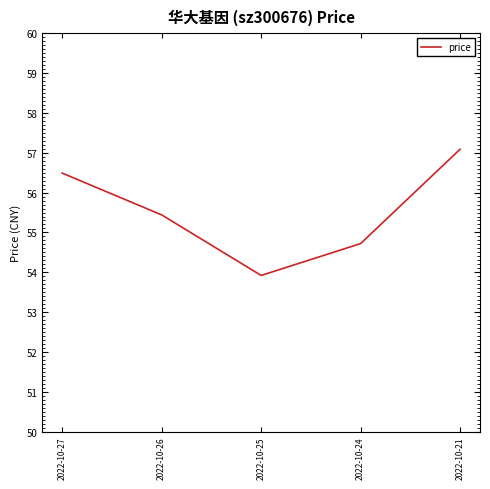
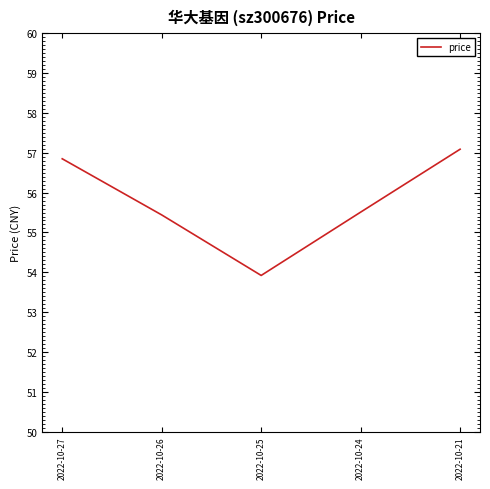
2022-10-27: 56.5 -> 56.9
2022-10-24: 54.7 -> 55.5
